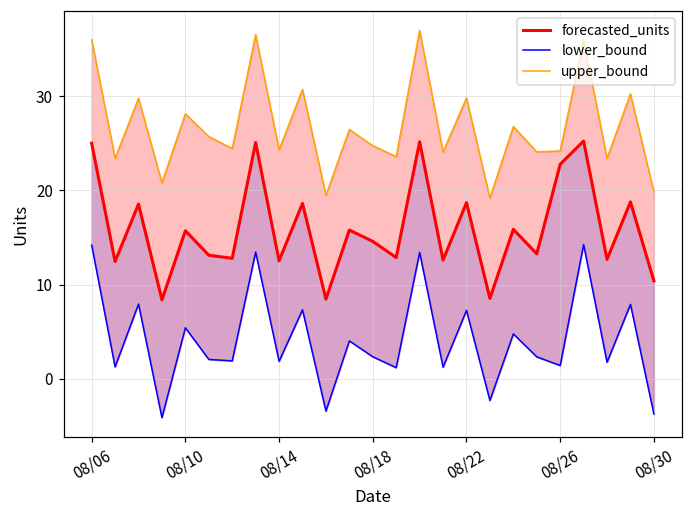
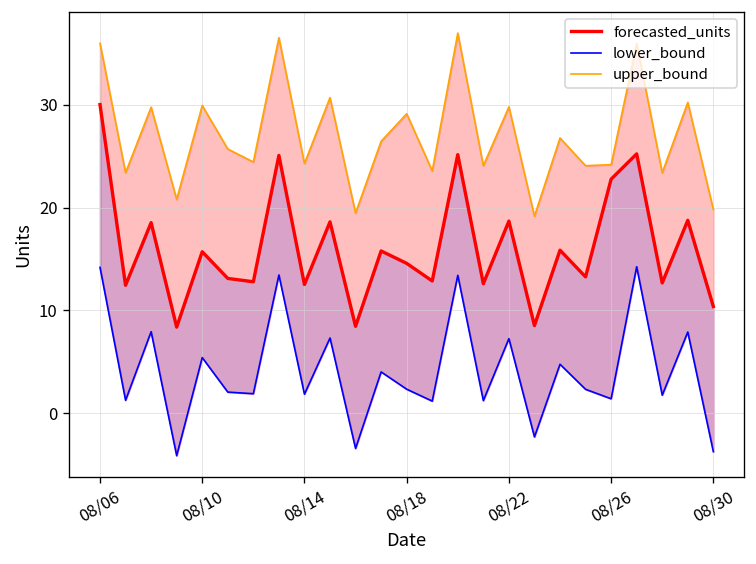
forecasted_units, 08/06: 25 -> 30
upper_bound, 08/10: 28 -> 30
upper_bound, 08/18: 25 -> 29
